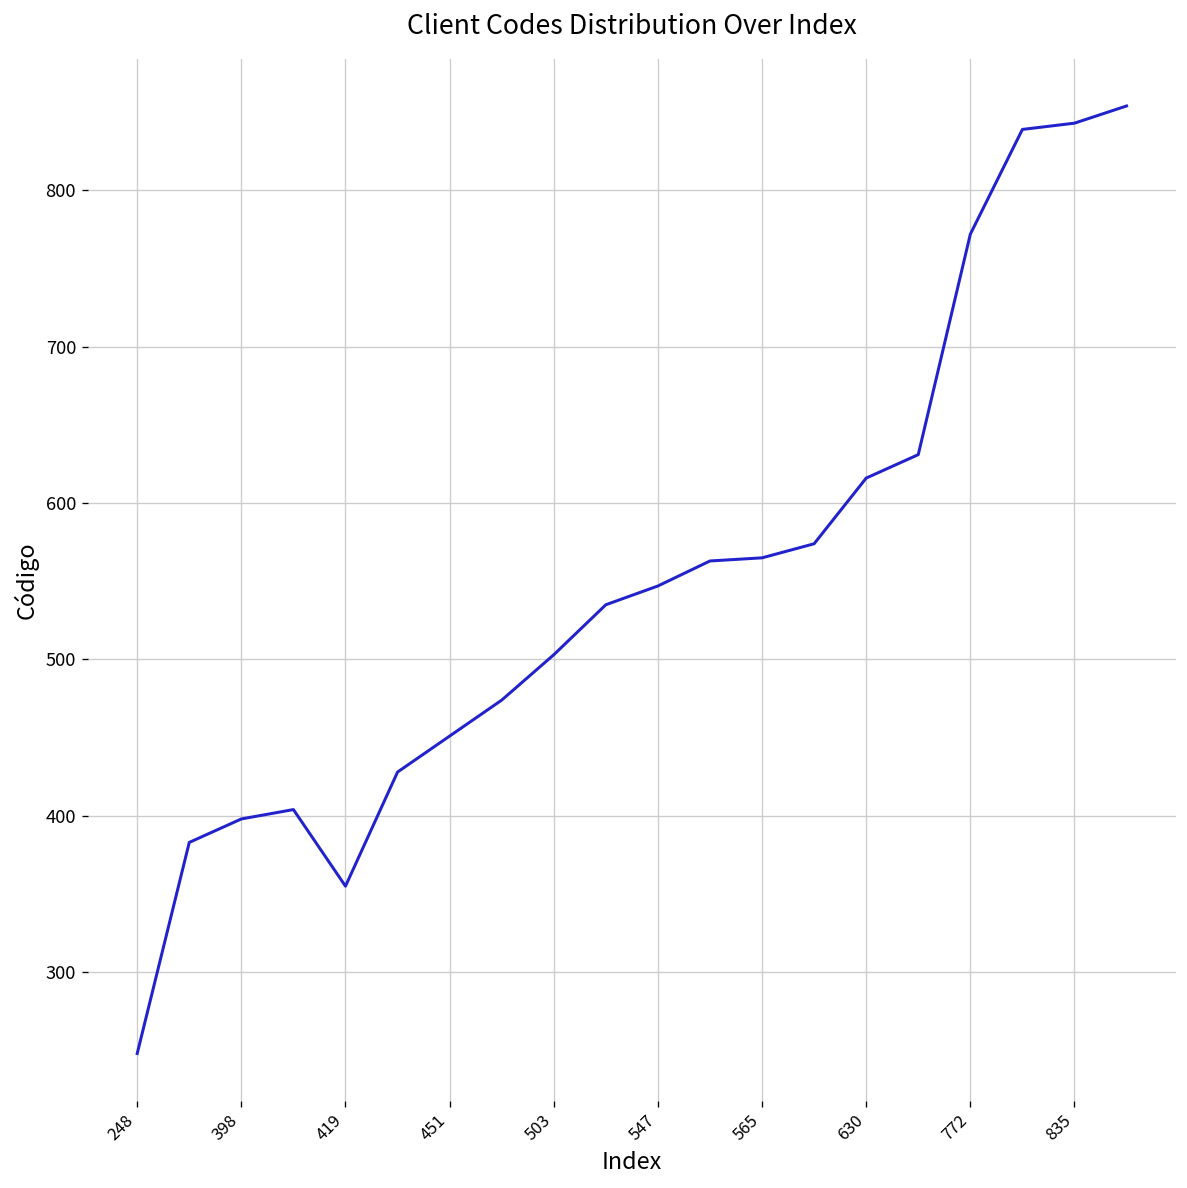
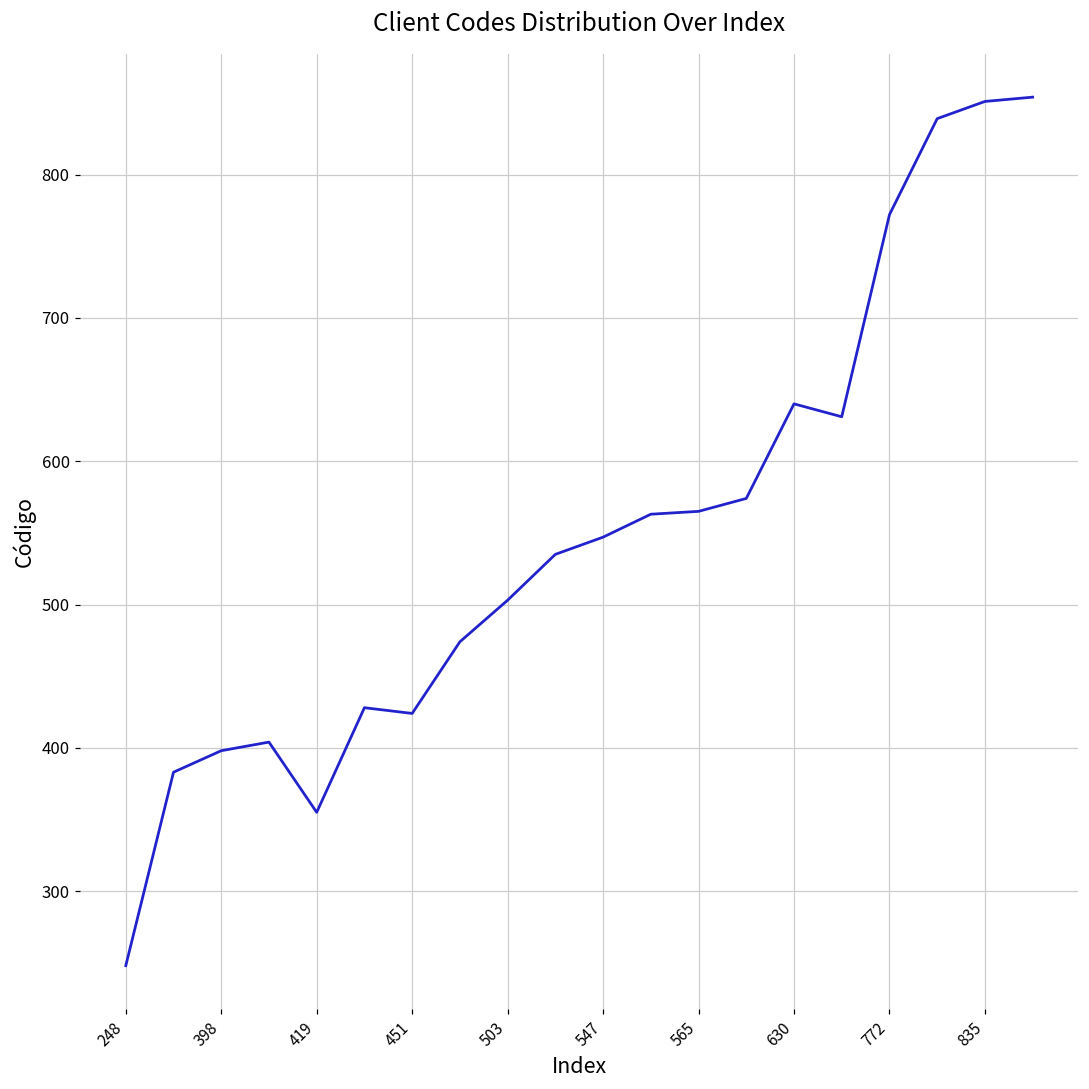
451: 451 -> 424
630: 616 -> 640
835: 843 -> 851
